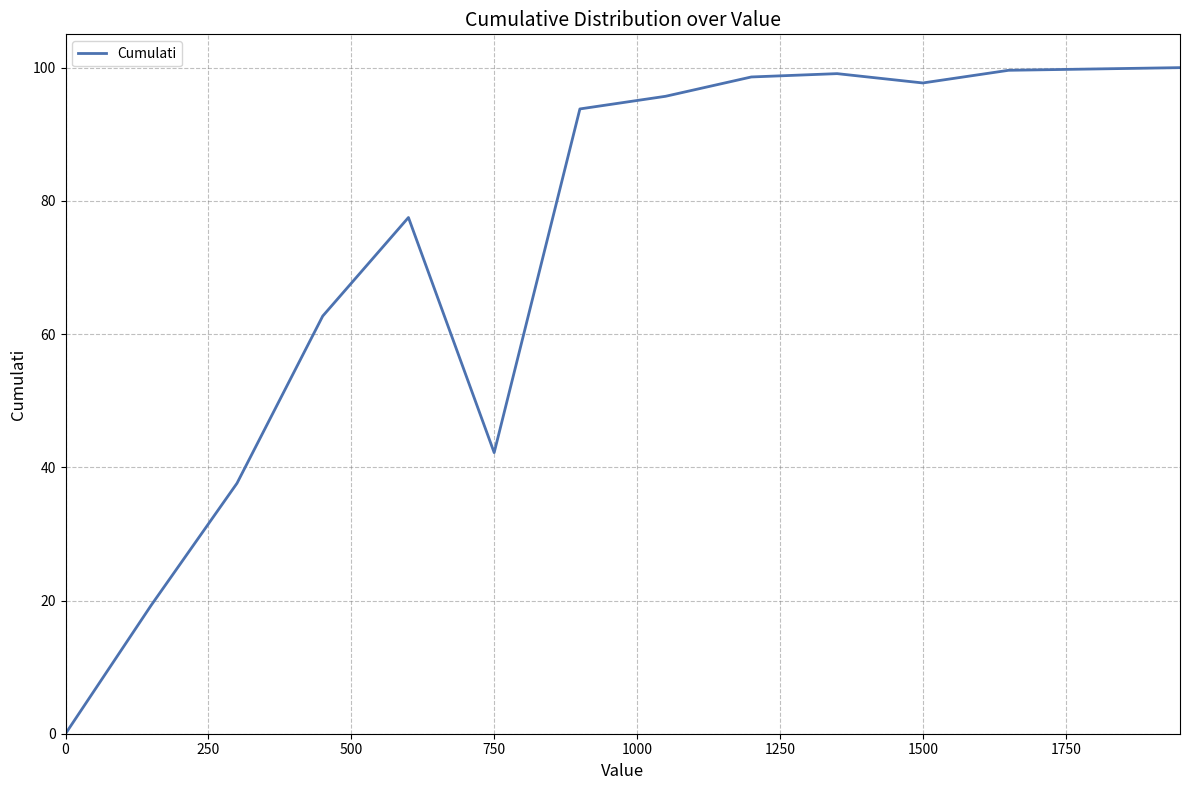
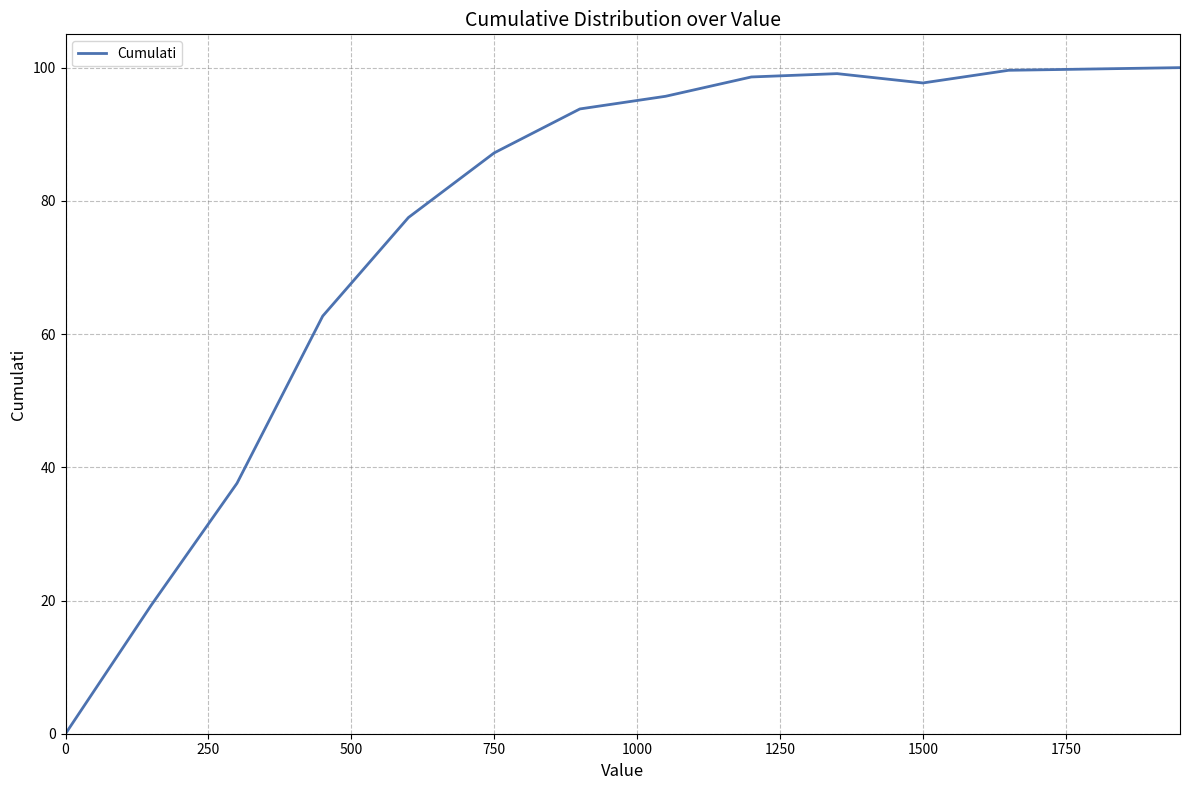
750: 42 -> 87
